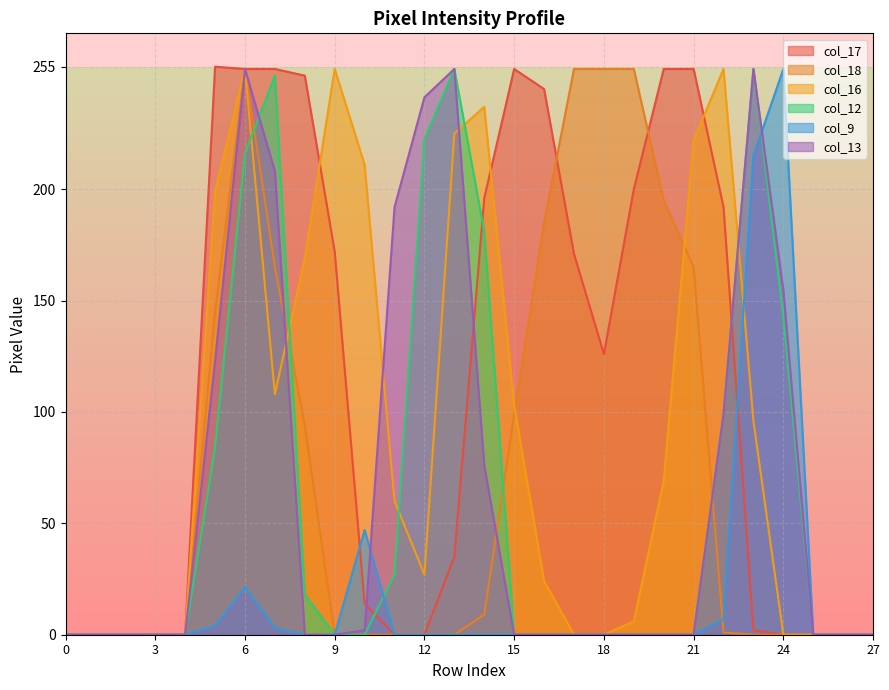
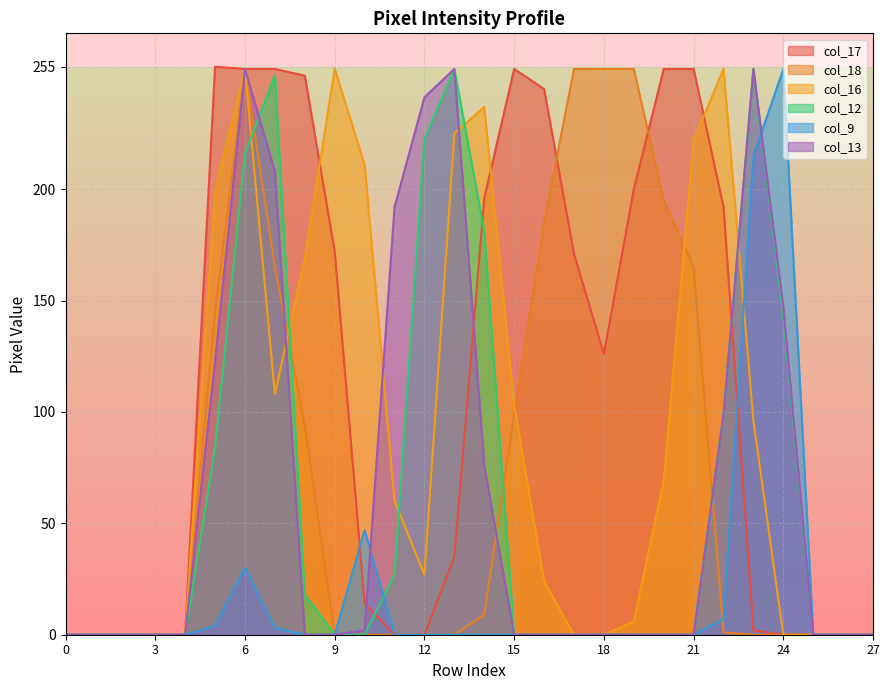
col_9, 6: 21 -> 30
col_13, 24: 155 -> 147
